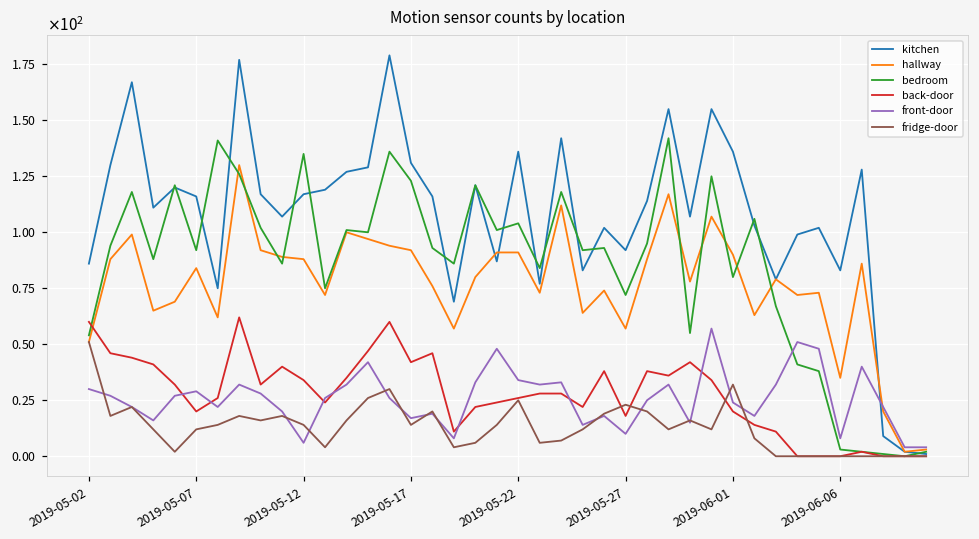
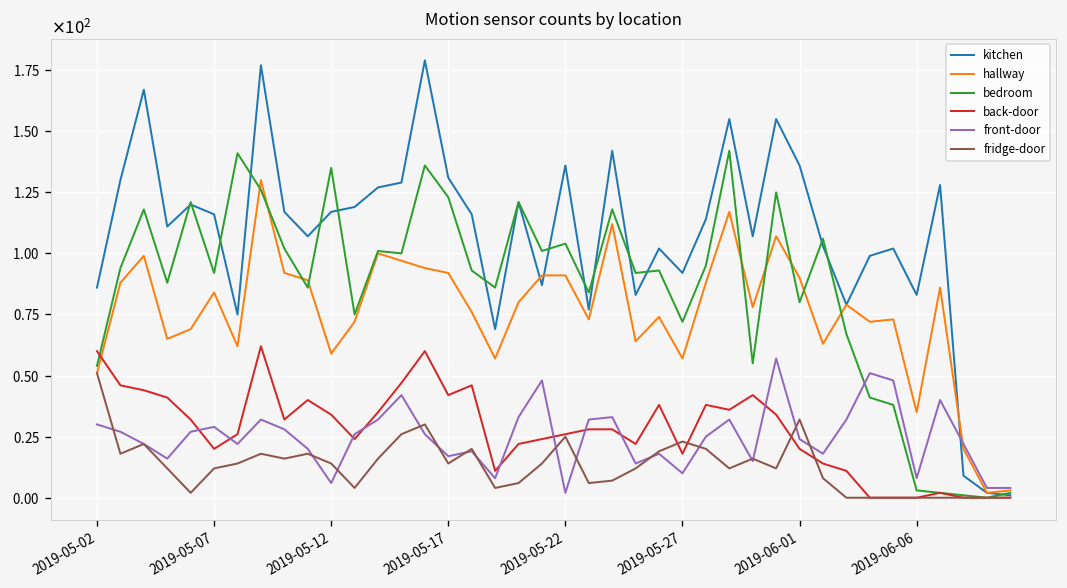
hallway, 2019-05-12: 88 -> 59
front-door, 2019-05-22: 34 -> 2
